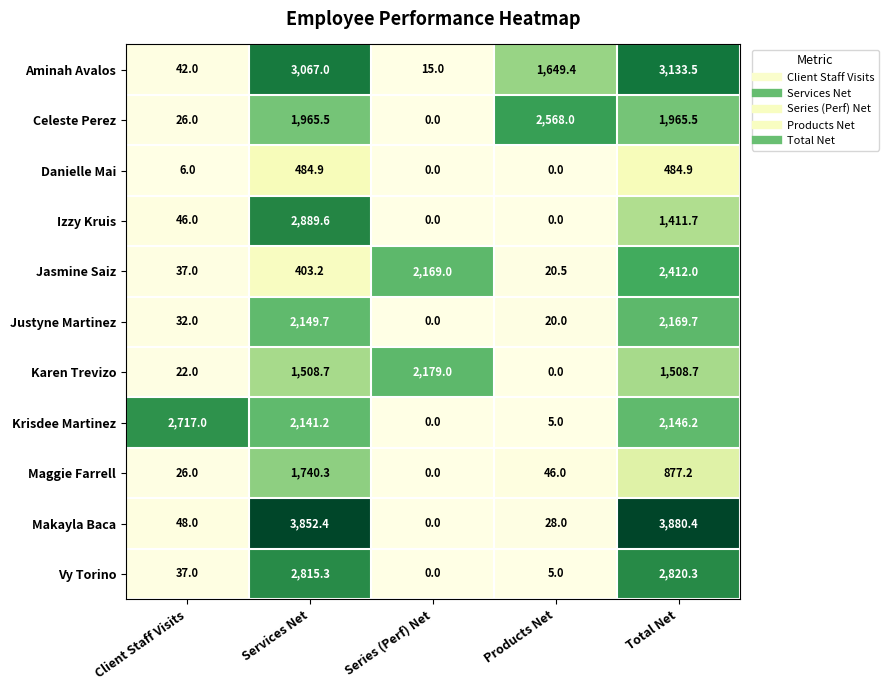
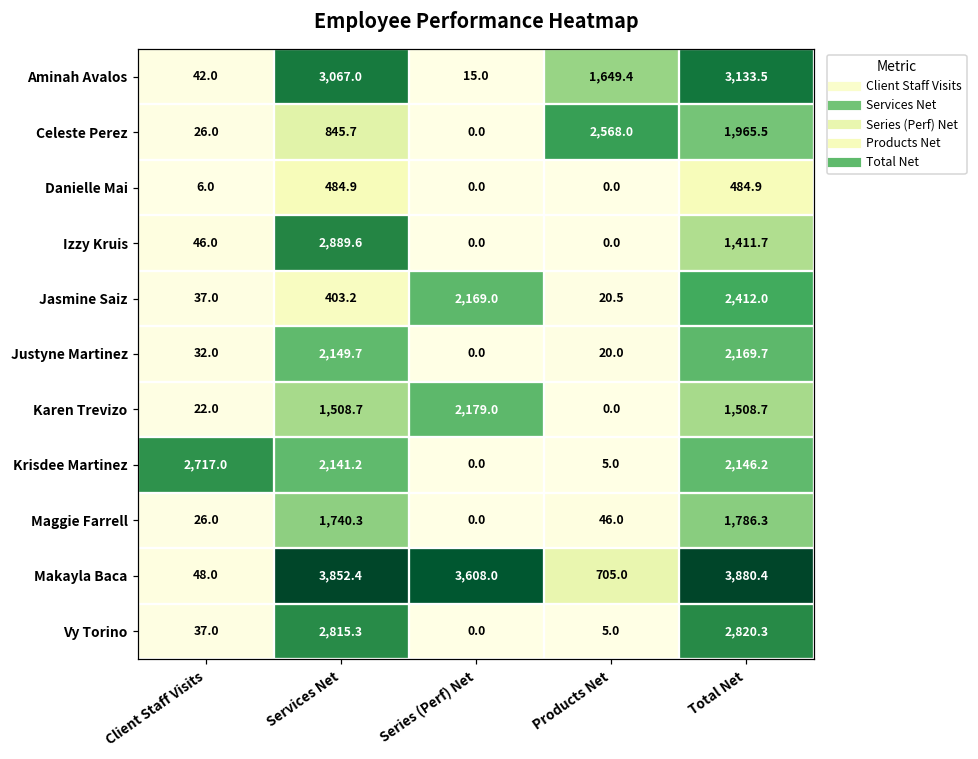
Celeste Perez, Services Net: 1,965.5 -> 845.7
Maggie Farrell, Total Net: 877.2 -> 1,786.3
Makayla Baca, Series (Perf) Net: 0.0 -> 3,608.0
Makayla Baca, Products Net: 28.0 -> 705.0
